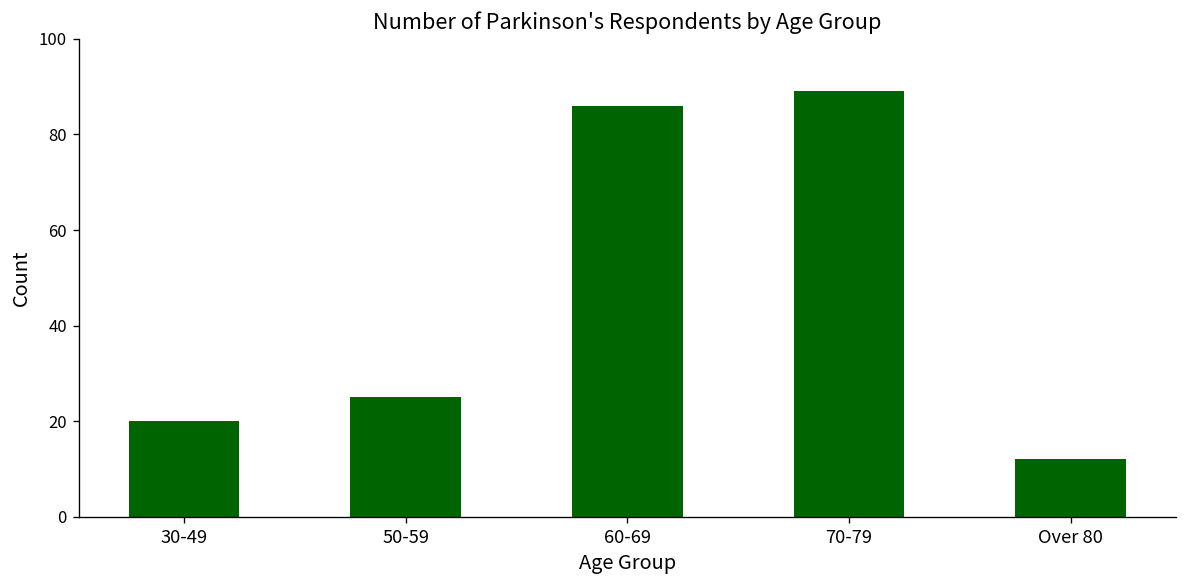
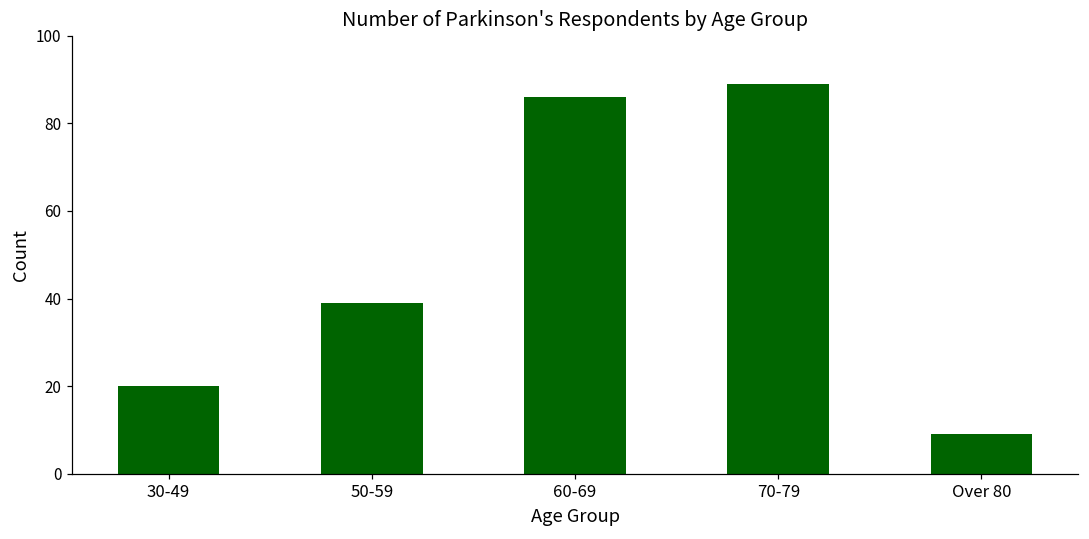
50-59: 25 -> 39
Over 80: 12 -> 9
